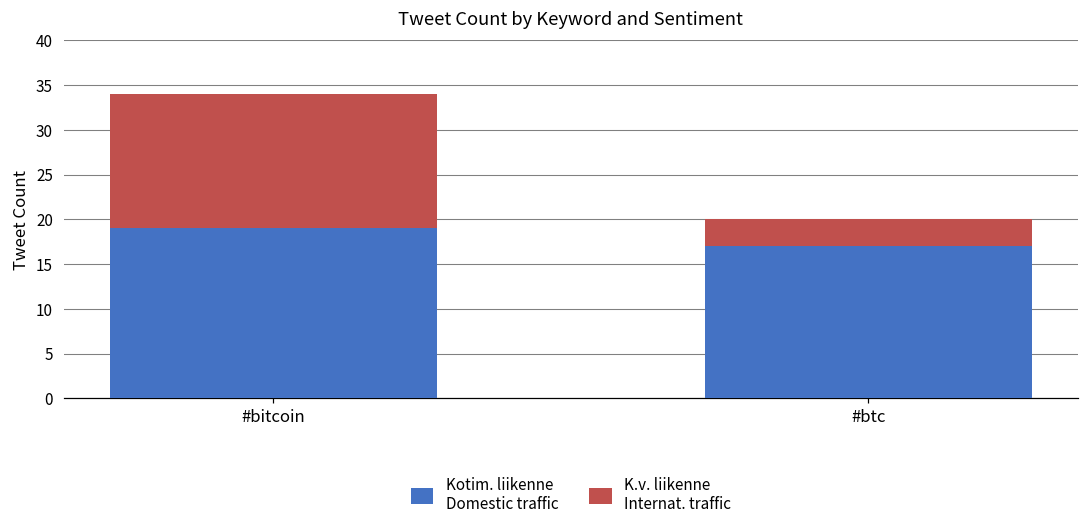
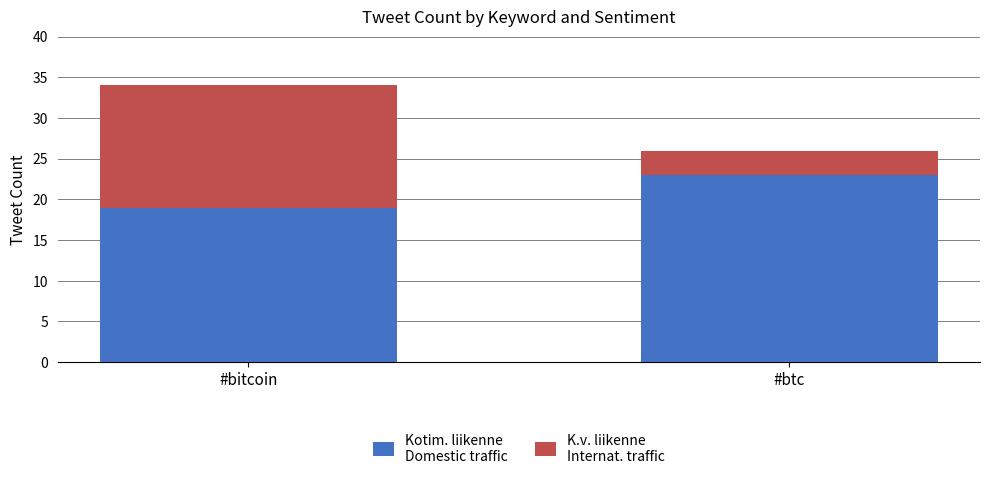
Kotim. liikenne Domestic traffic, #btc: 17 -> 23
